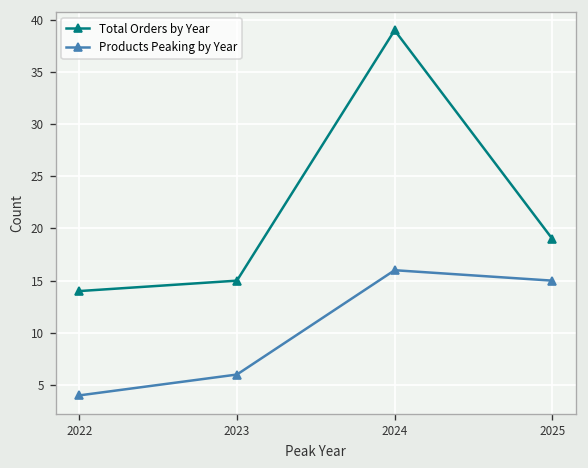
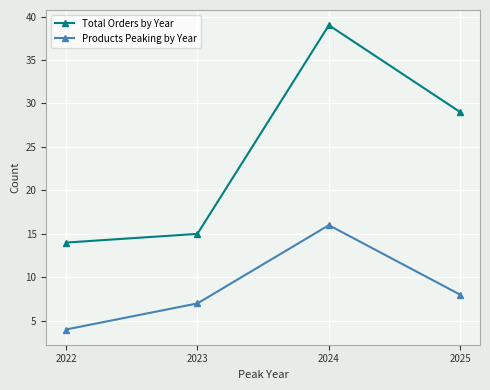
Products Peaking by Year, 2023: 6 -> 7
Total Orders by Year, 2025: 19 -> 29
Products Peaking by Year, 2025: 15 -> 8
